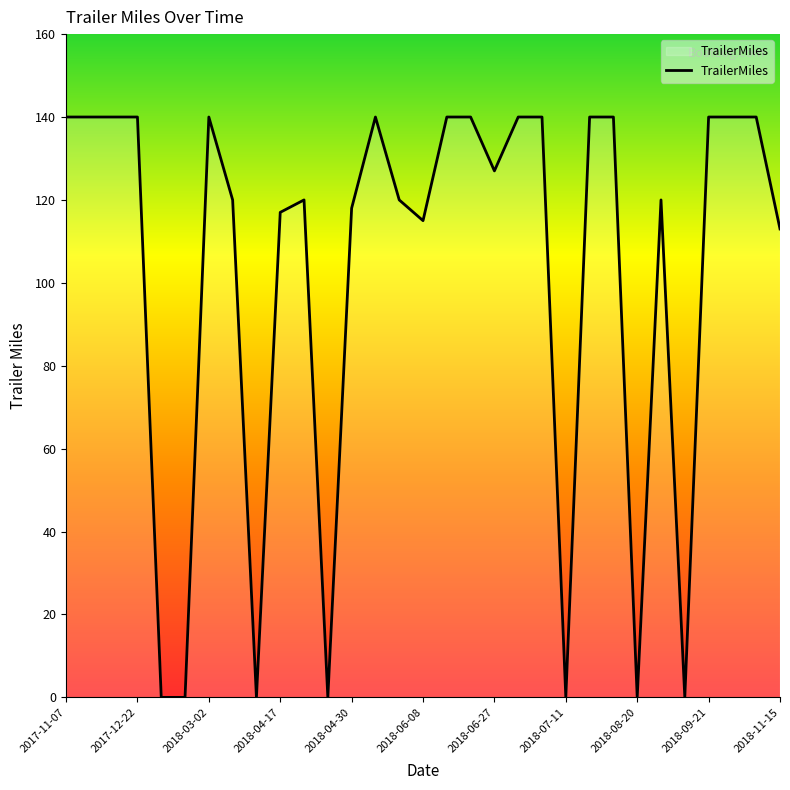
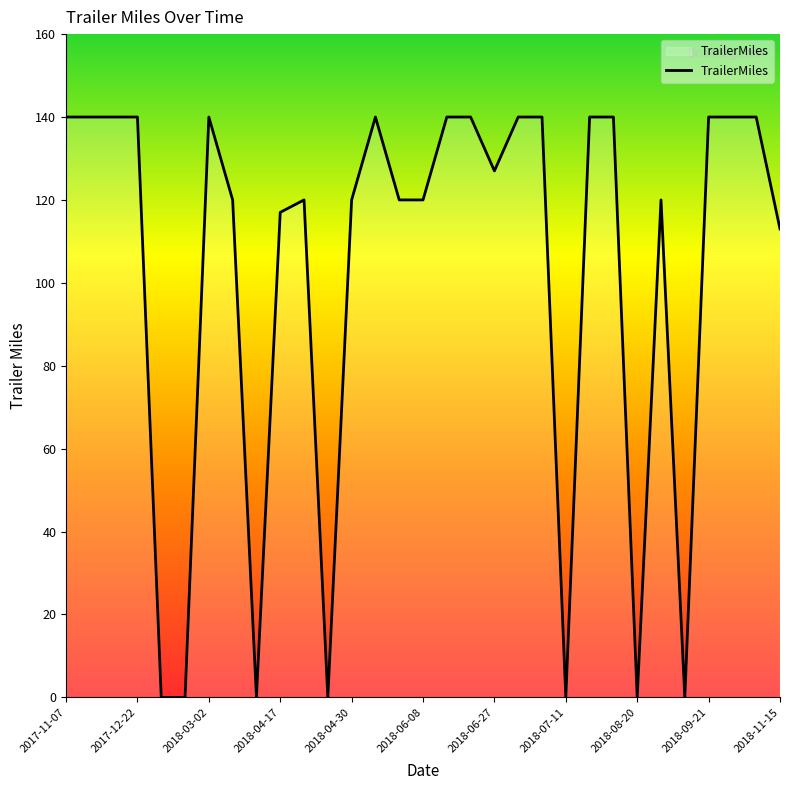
2018-04-30: 118 -> 120
2018-06-08: 115 -> 120
